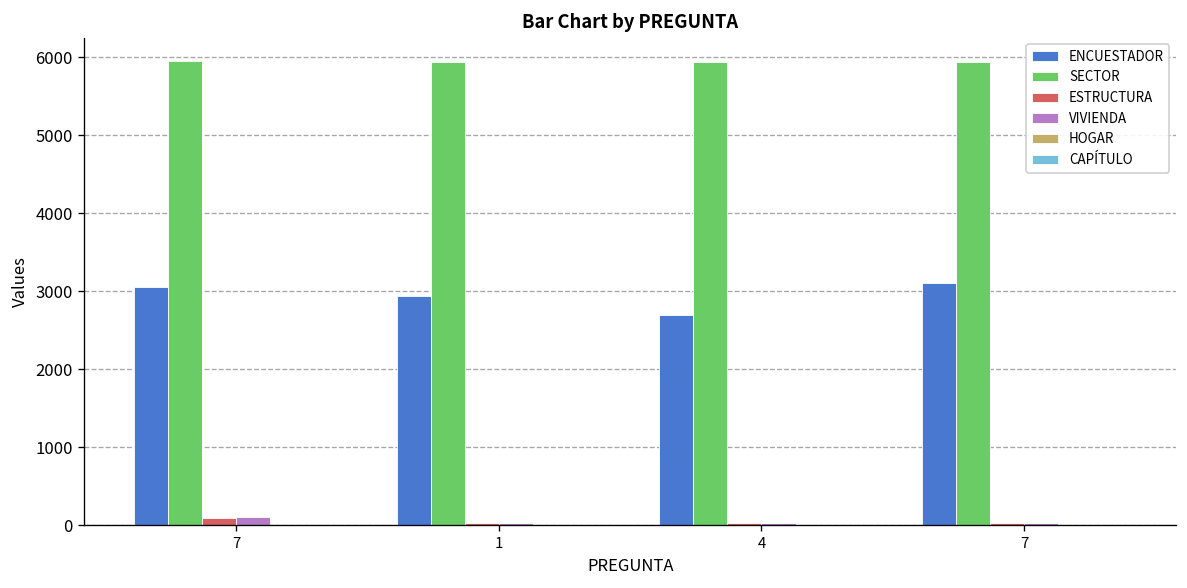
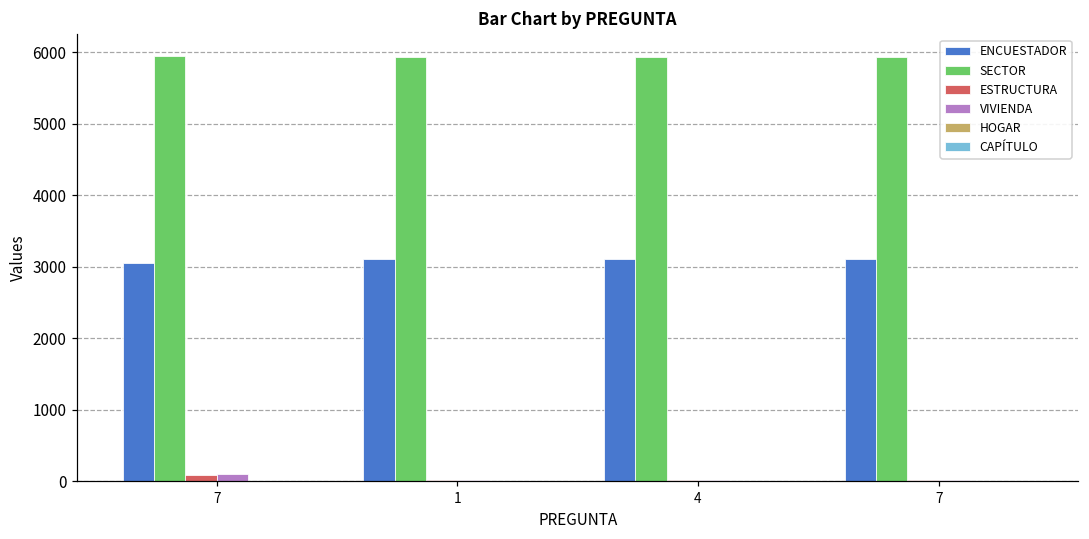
ENCUESTADOR, 1: 2900 -> 3100
ENCUESTADOR, 4: 2700 -> 3100
